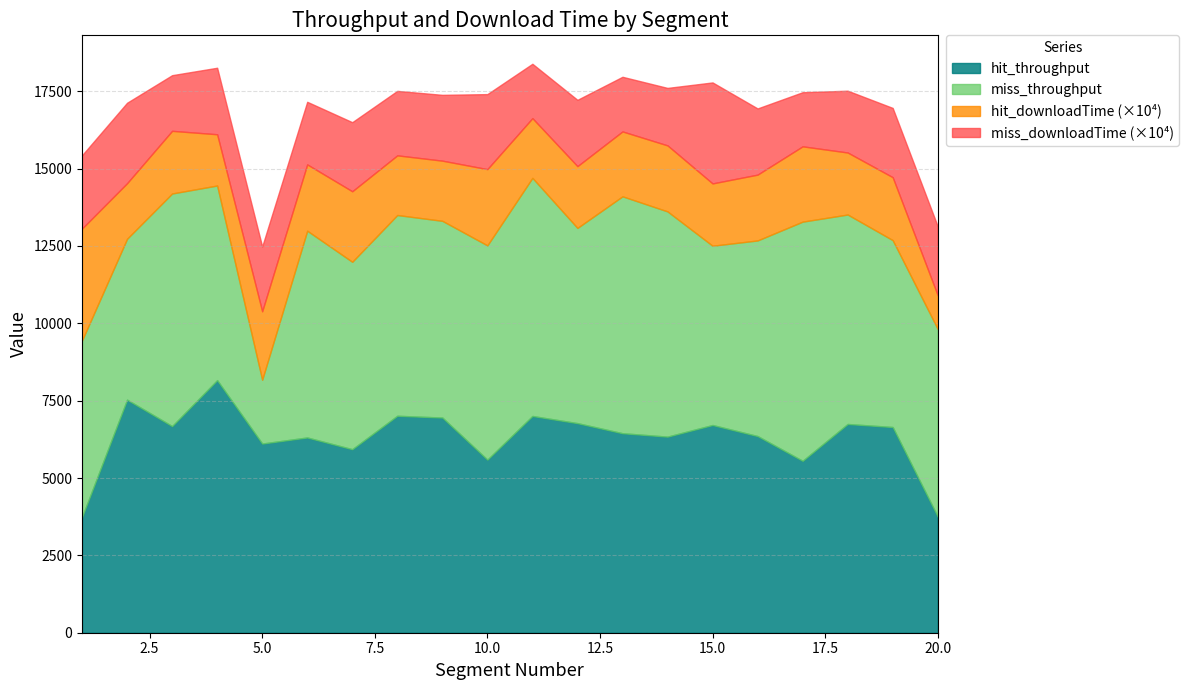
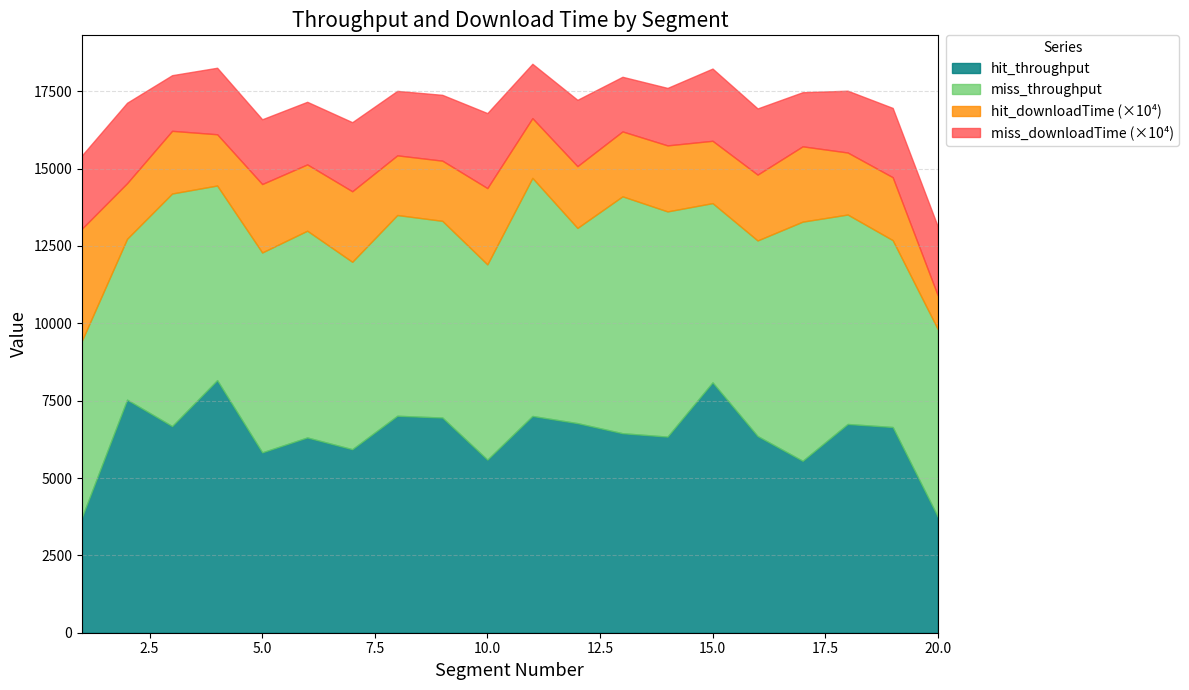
hit_throughput, 5.0: 6100 -> 5800
miss_throughput, 5.0: 2100 -> 6500
miss_throughput, 10.0: 6900 -> 6300
hit_throughput, 15.0: 6700 -> 8100
miss_downloadTime (×10⁴), 15.0: 3300 -> 2300
